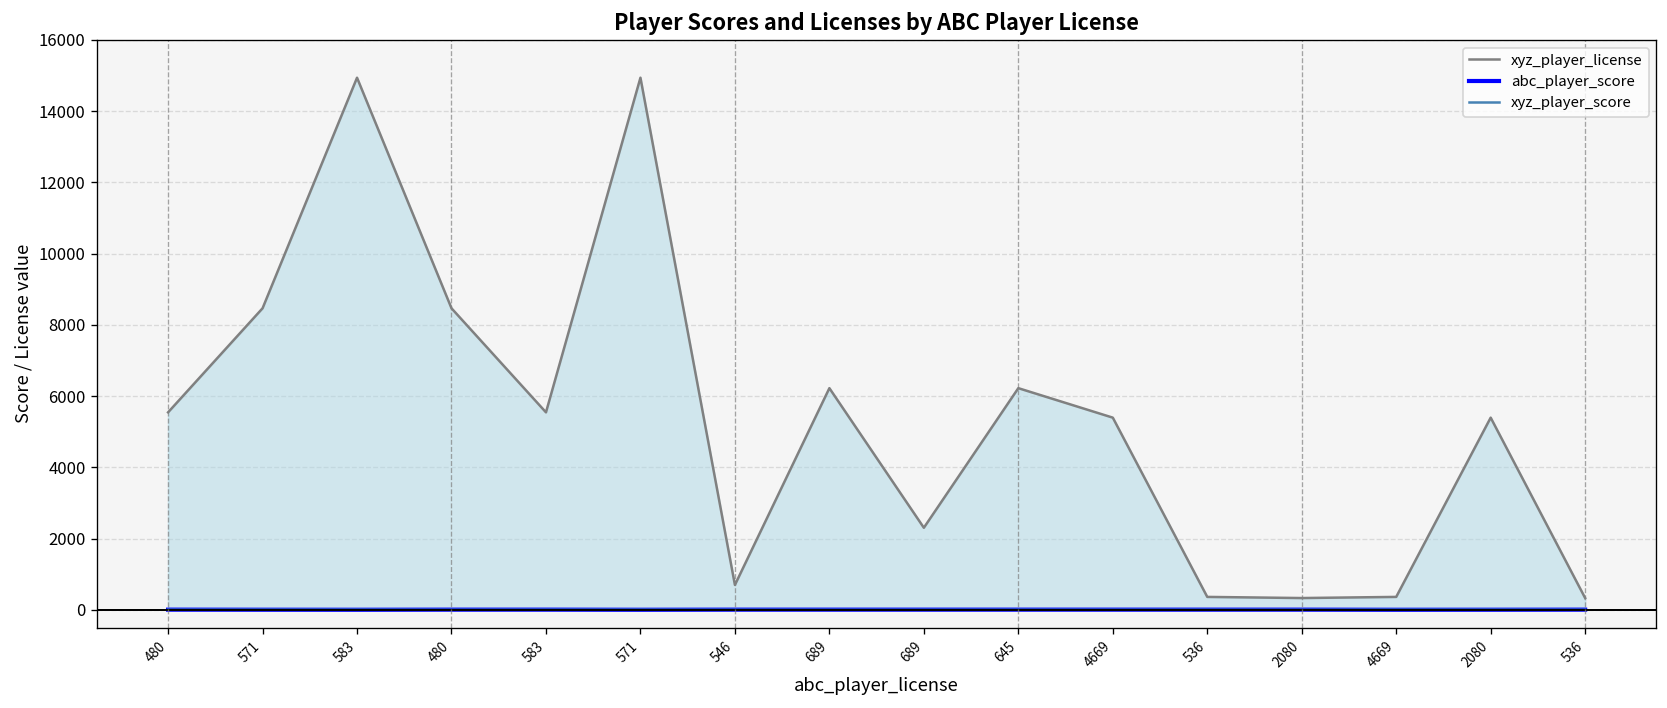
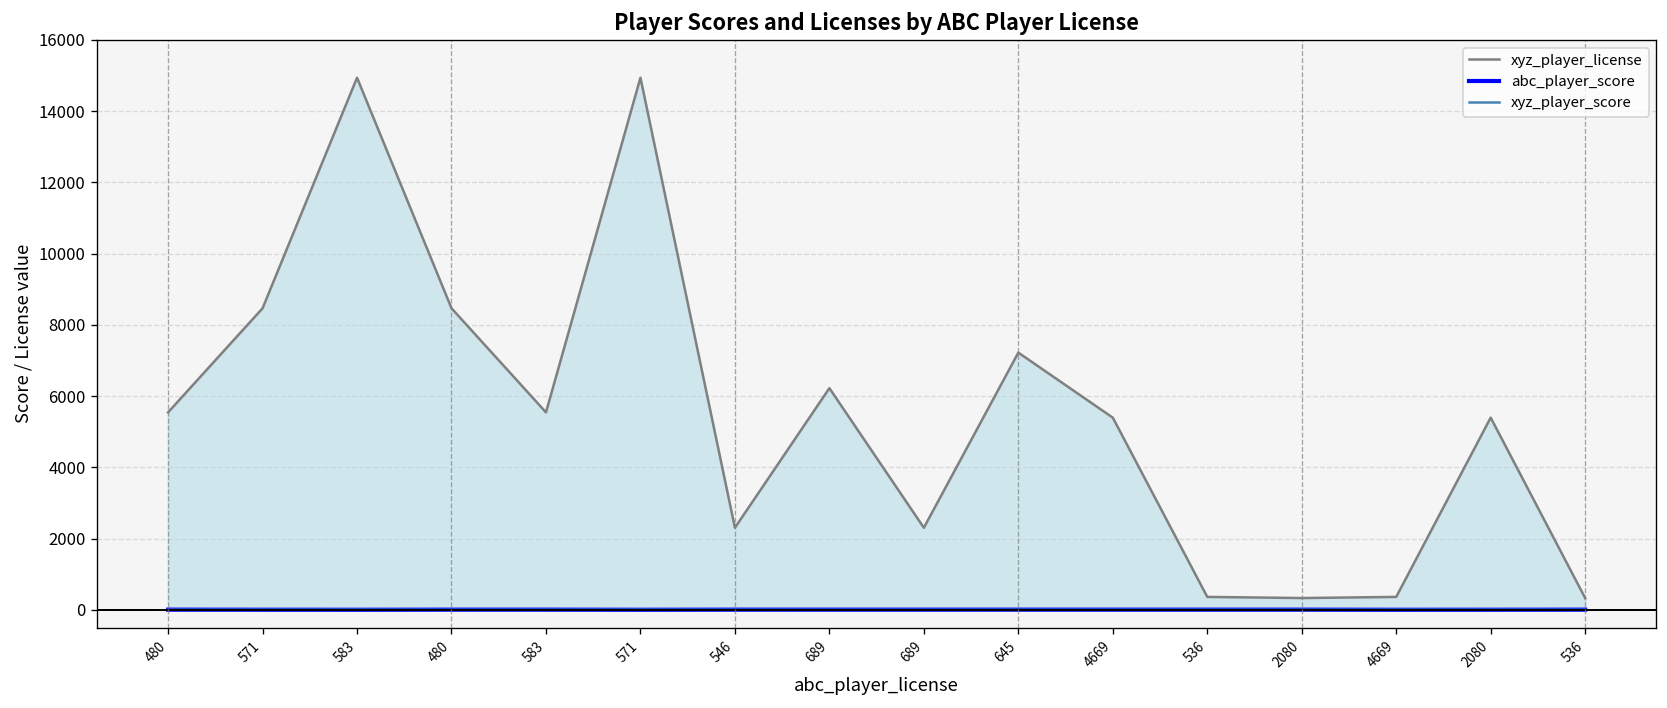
xyz_player_license, 546: 700 -> 2300
xyz_player_license, 645: 6200 -> 7200
